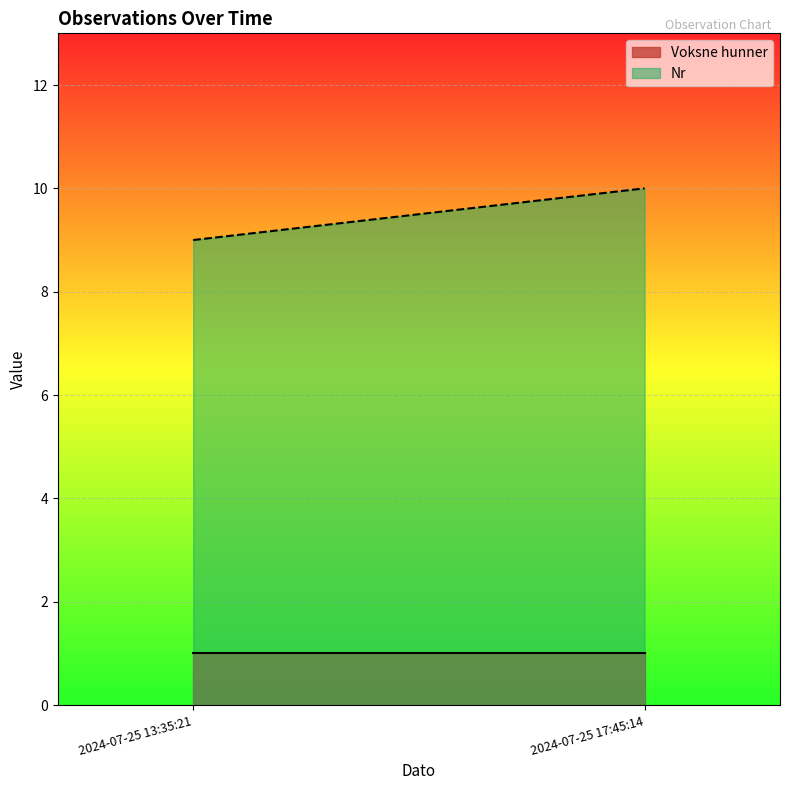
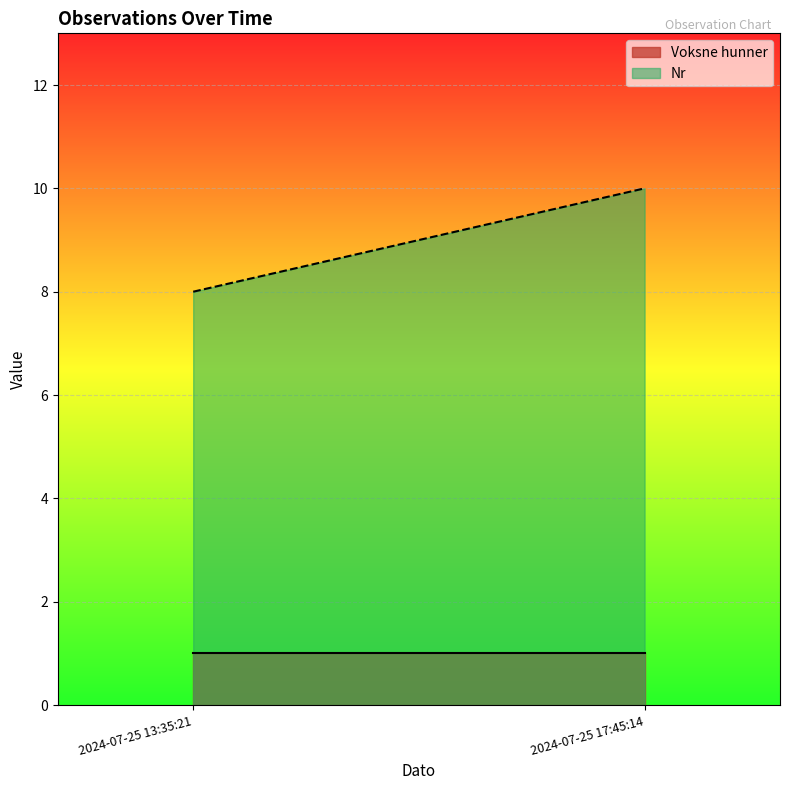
Nr, 2024-07-25 13:35:21: 9 -> 8
